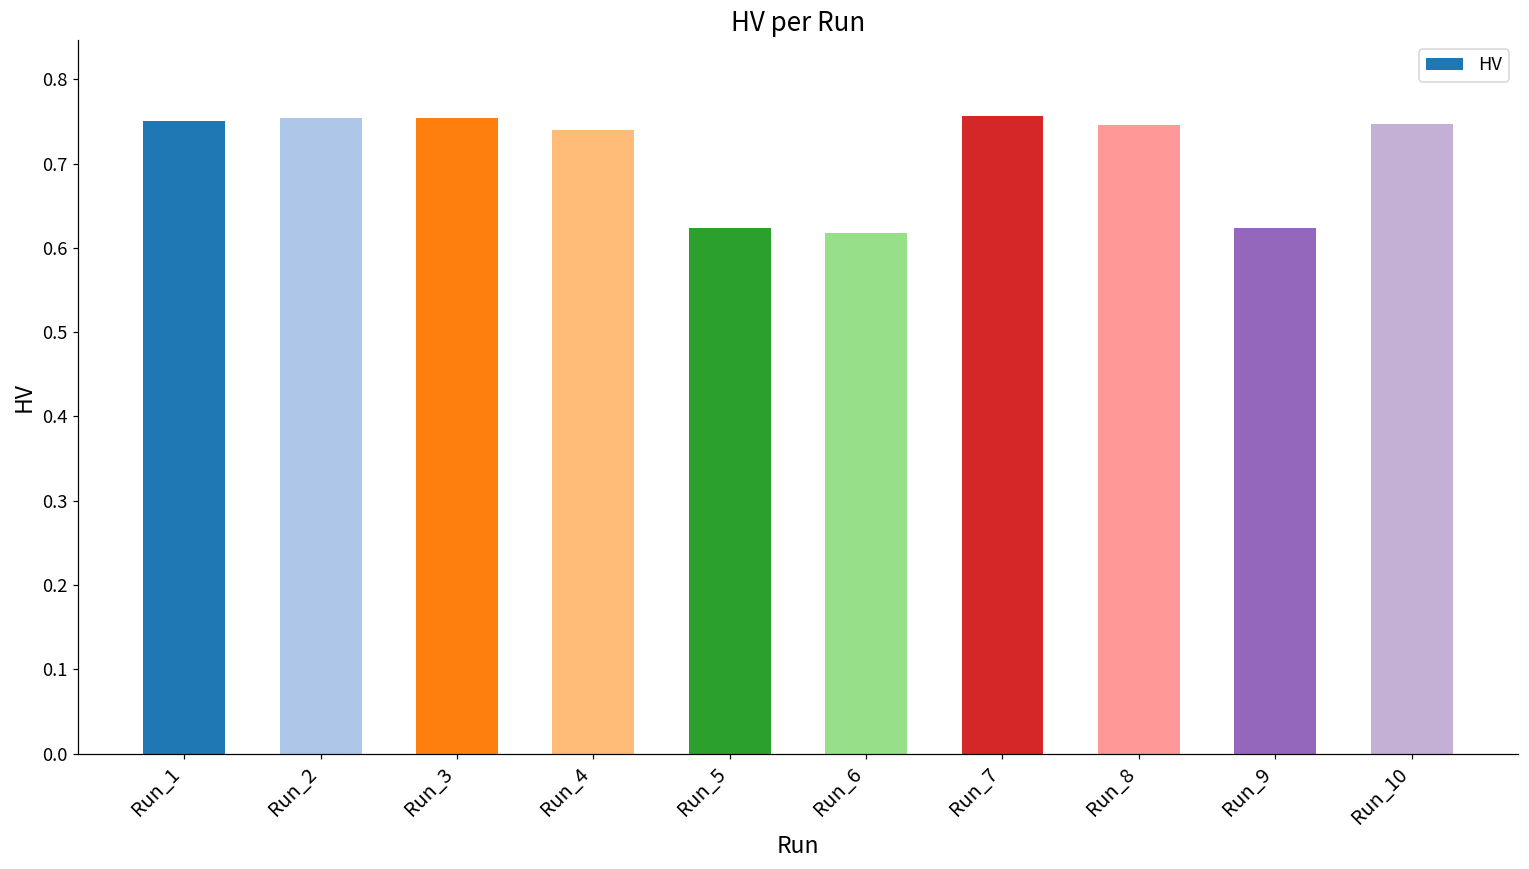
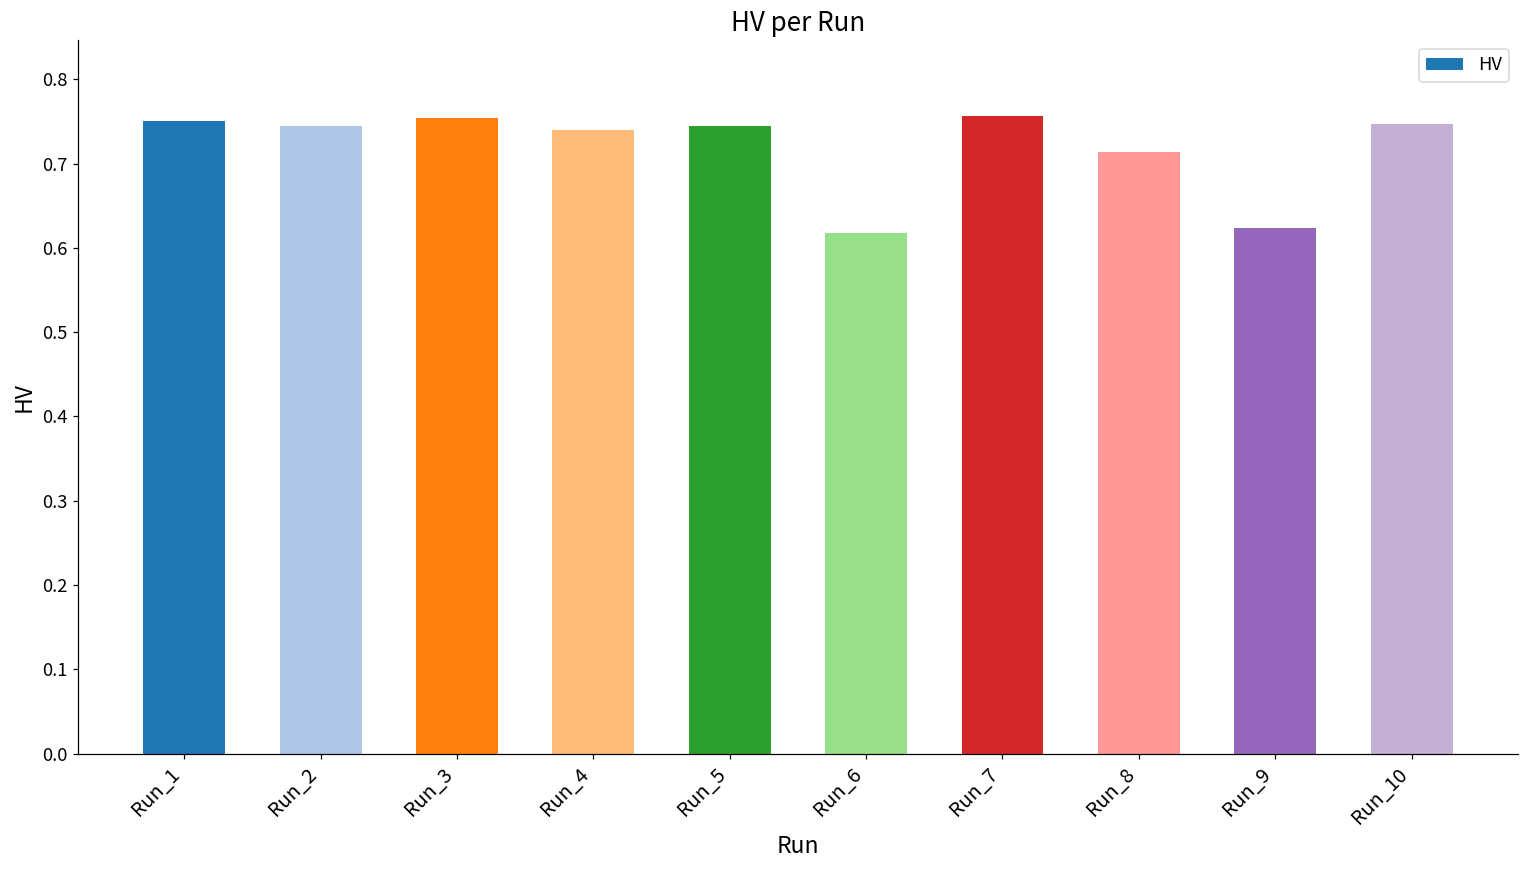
Run_2: 0.75 -> 0.74
Run_5: 0.62 -> 0.75
Run_8: 0.75 -> 0.71
